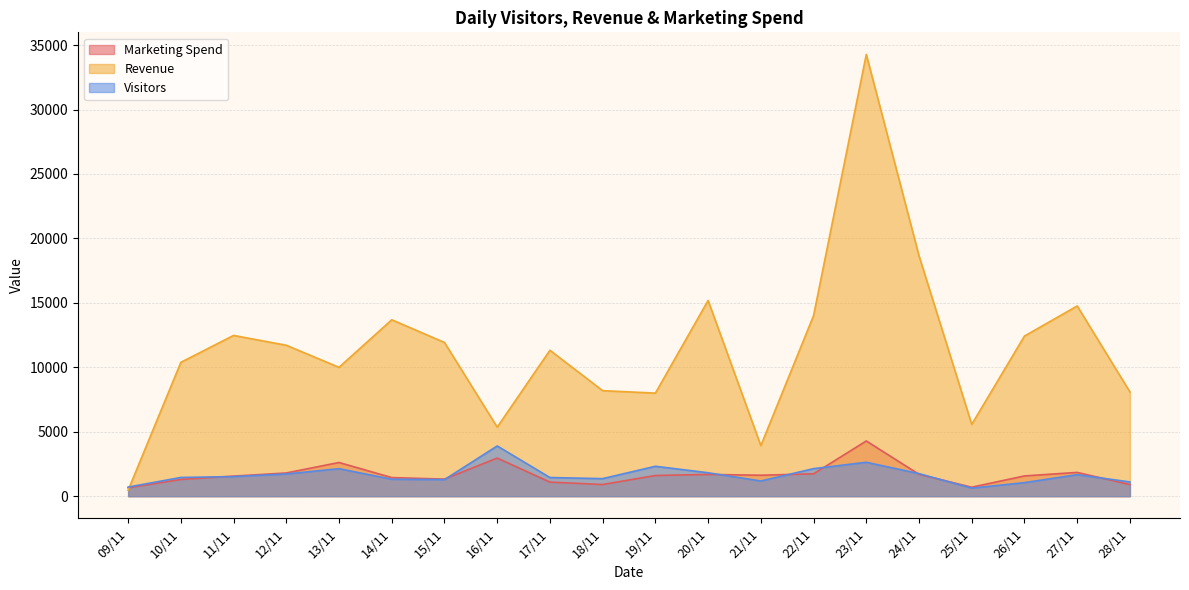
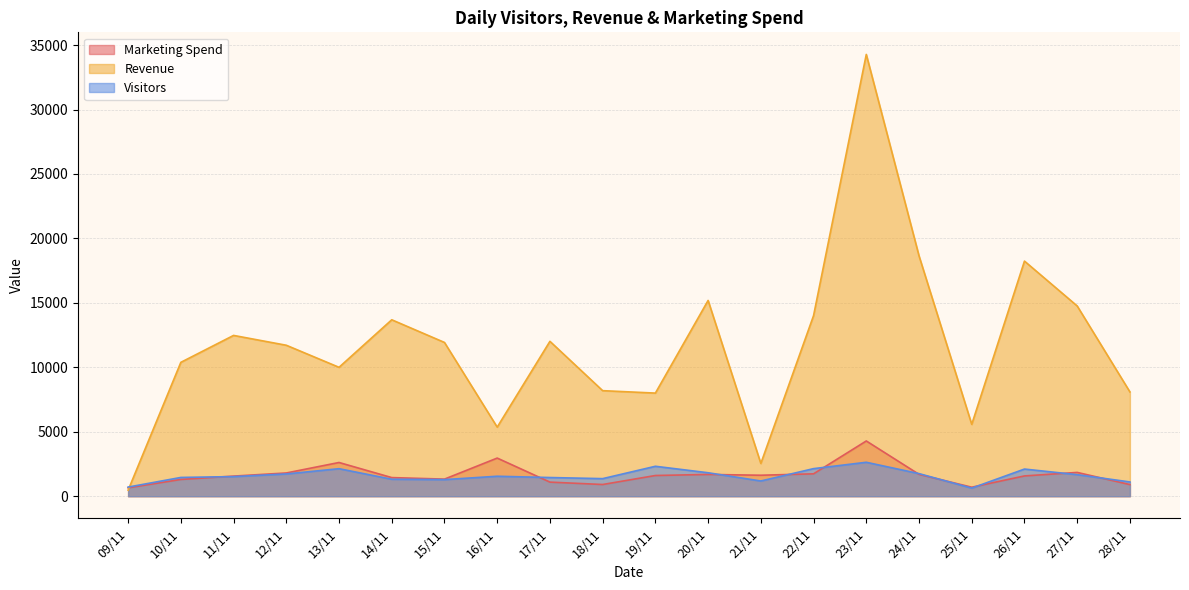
Visitors, 16/11: 3900 -> 1500
Revenue, 17/11: 11300 -> 12000
Revenue, 21/11: 3900 -> 2500
Revenue, 26/11: 12400 -> 18200
Visitors, 26/11: 1100 -> 2100
